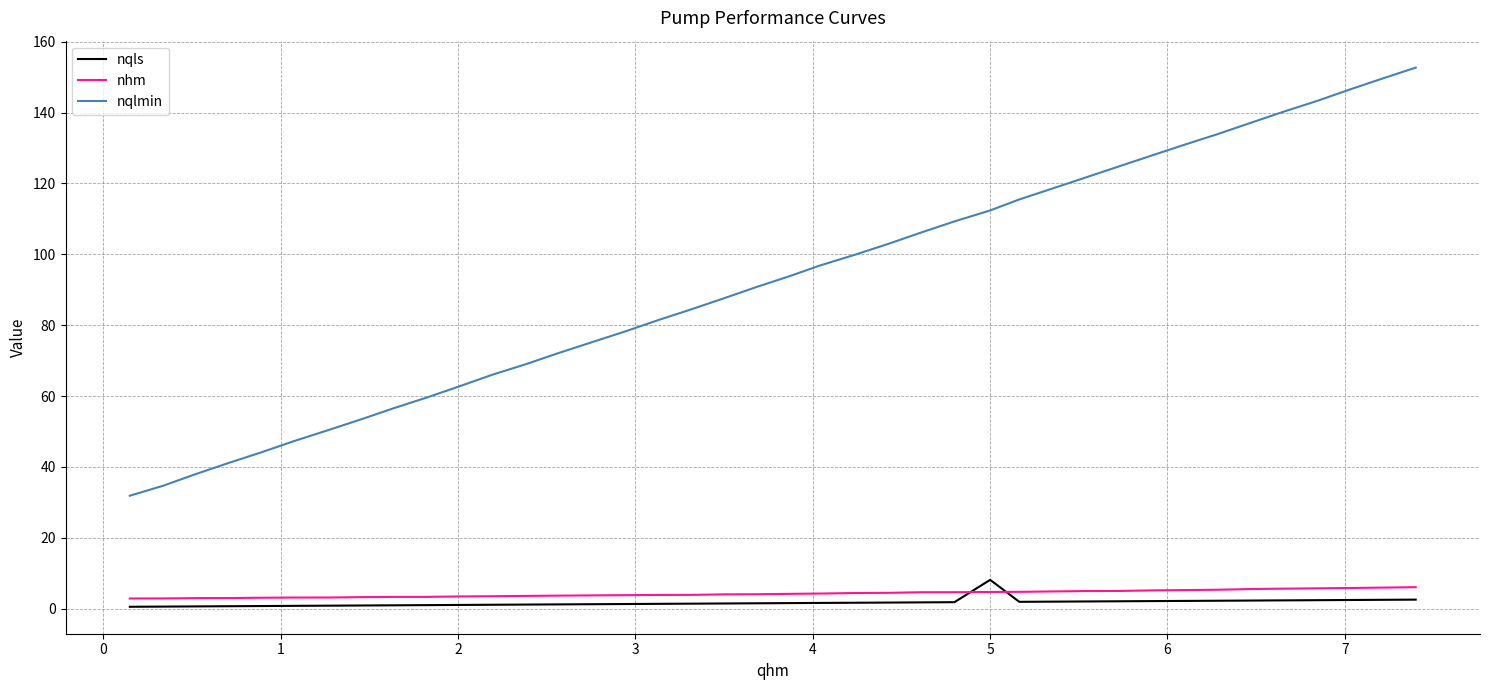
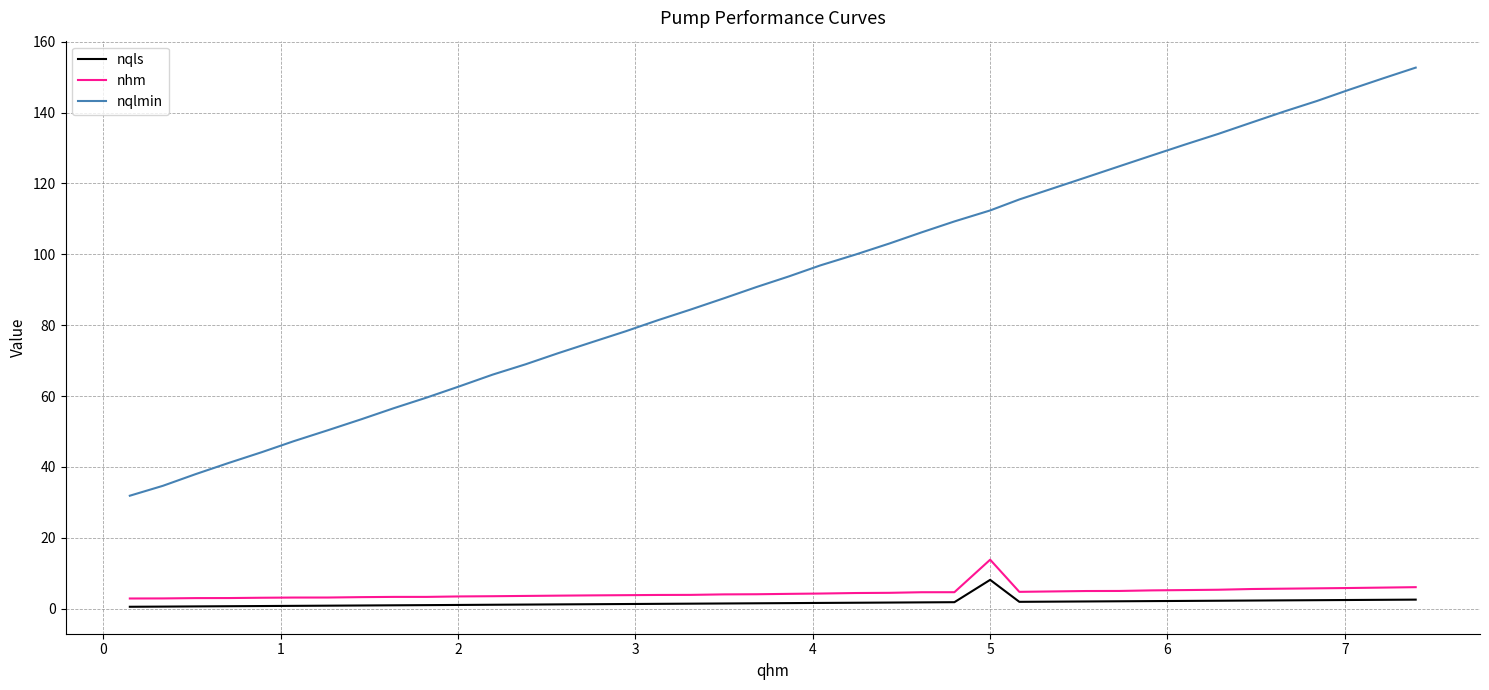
nhm, 5: 5 -> 14
